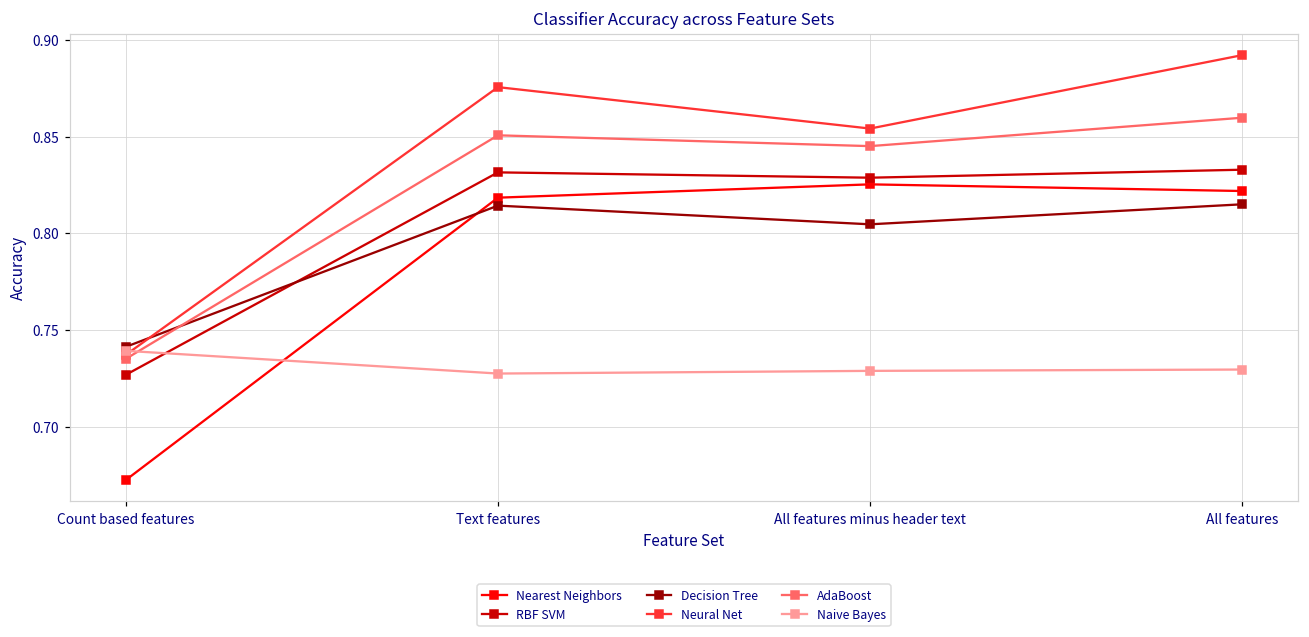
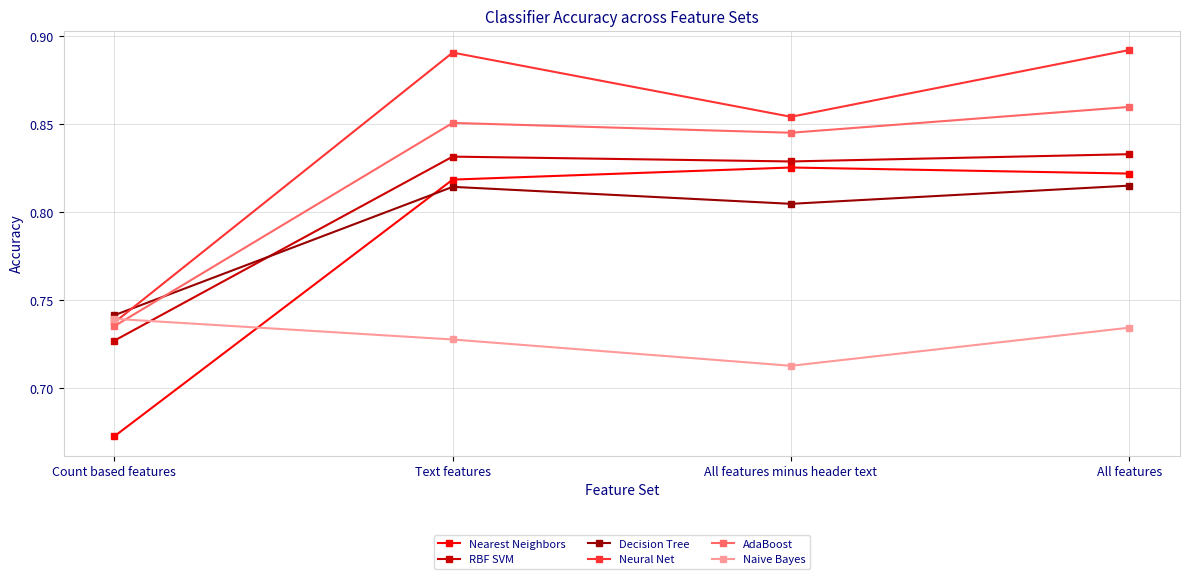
Neural Net, Text features: 0.876 -> 0.891
Naive Bayes, All features minus header text: 0.729 -> 0.713
Naive Bayes, All features: 0.730 -> 0.734
